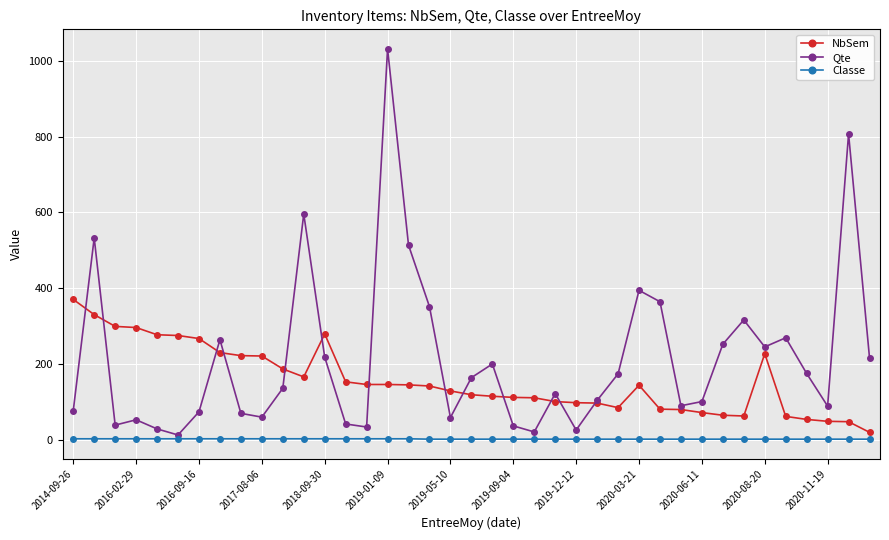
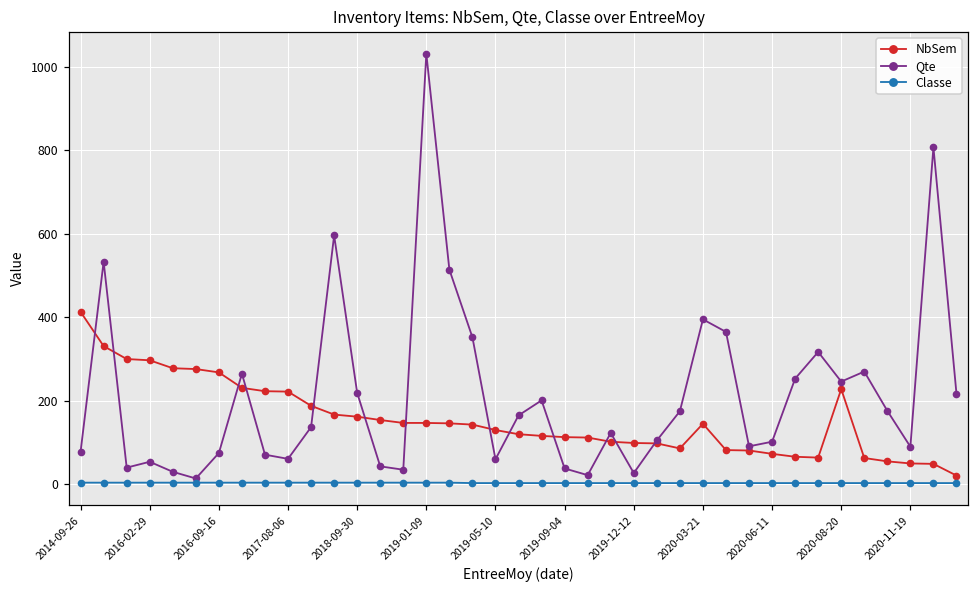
NbSem, 2014-09-26: 370 -> 410
NbSem, 2018-09-30: 280 -> 160
